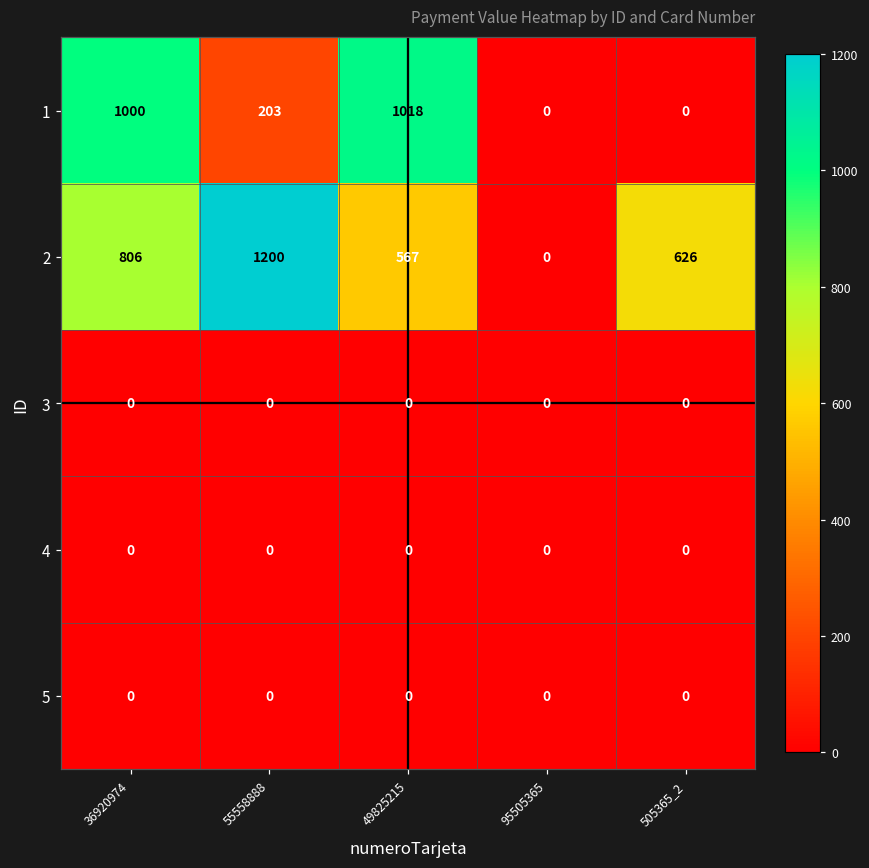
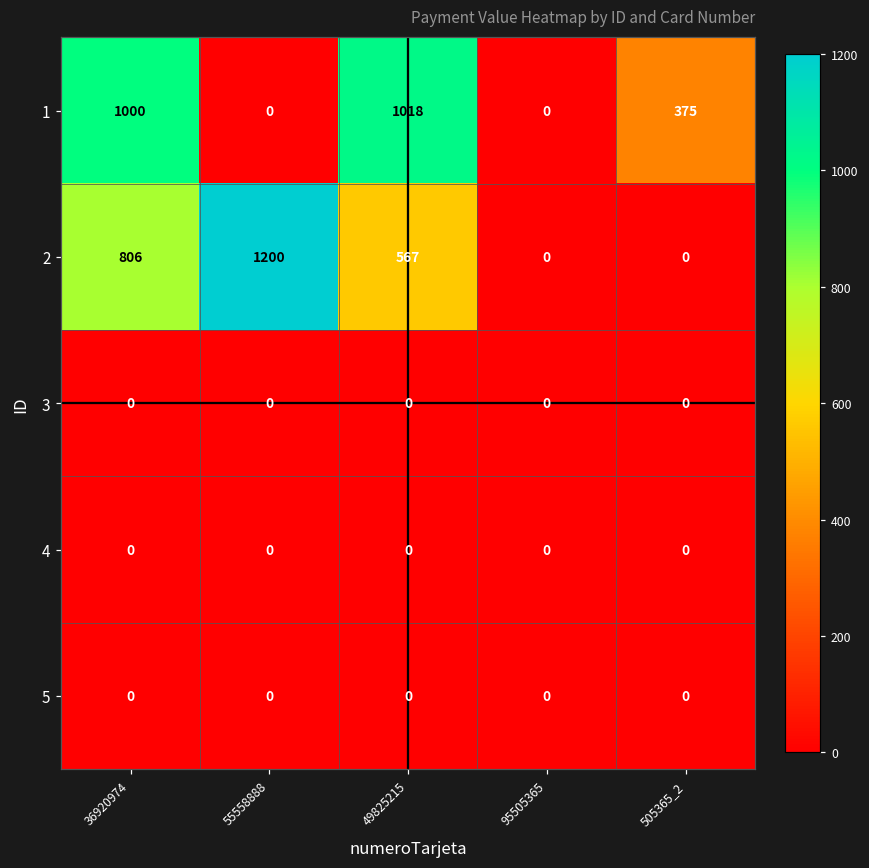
1, 55558888: 203 -> 0
1, 505365_2: 0 -> 375
2, 505365_2: 626 -> 0
